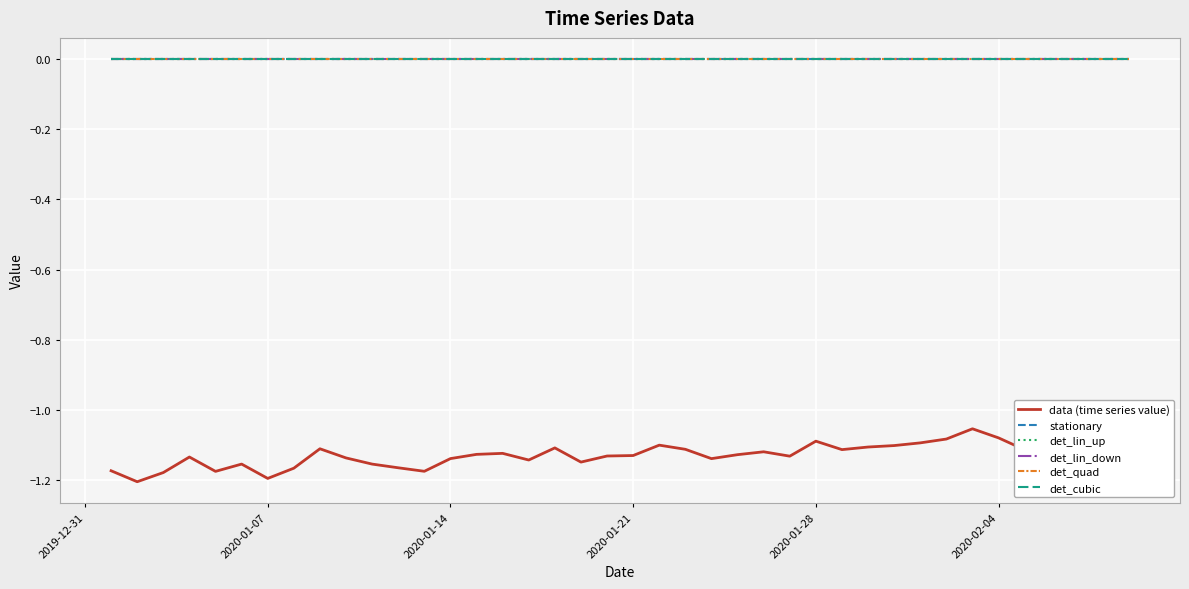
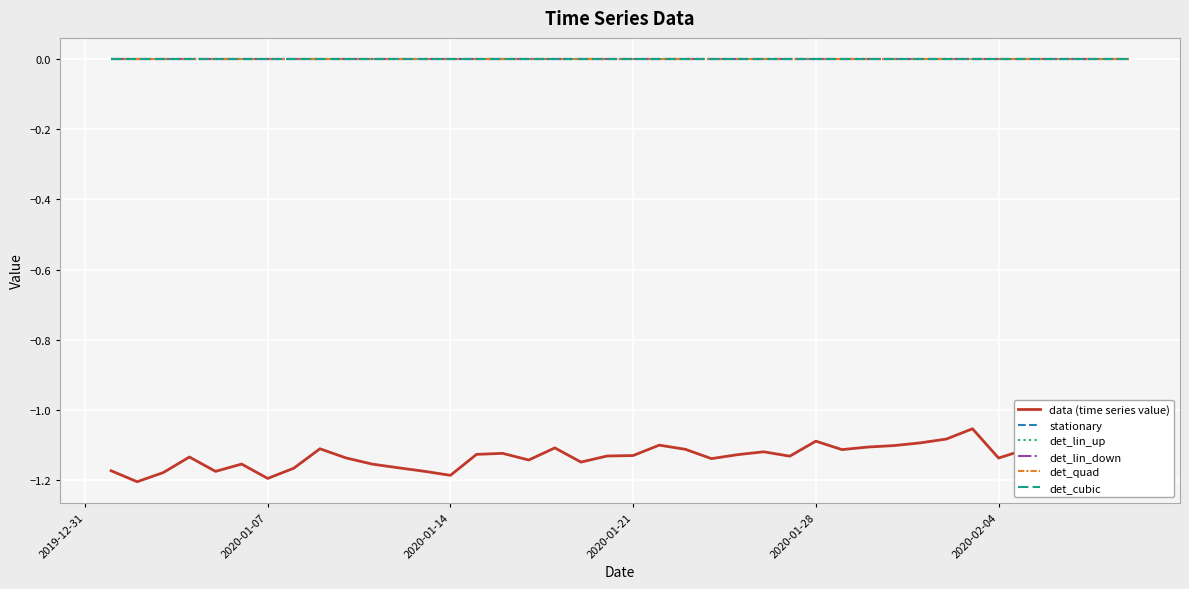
data (time series value), 2020-01-14: -1.14 -> -1.19
data (time series value), 2020-02-04: -1.08 -> -1.14
